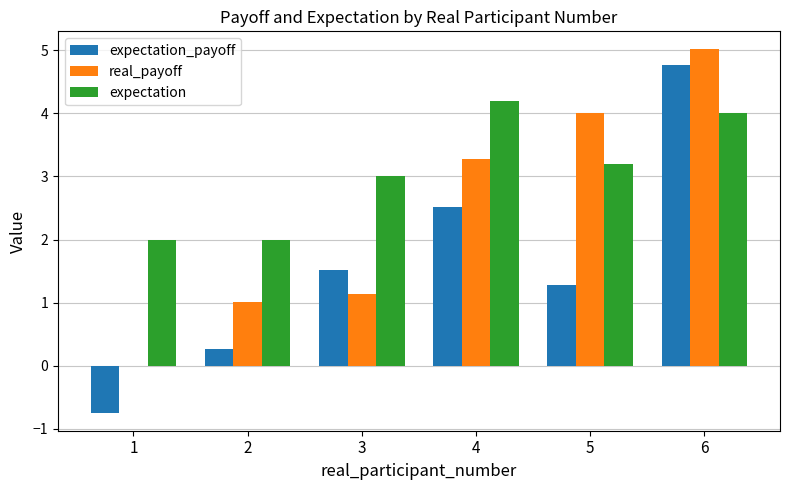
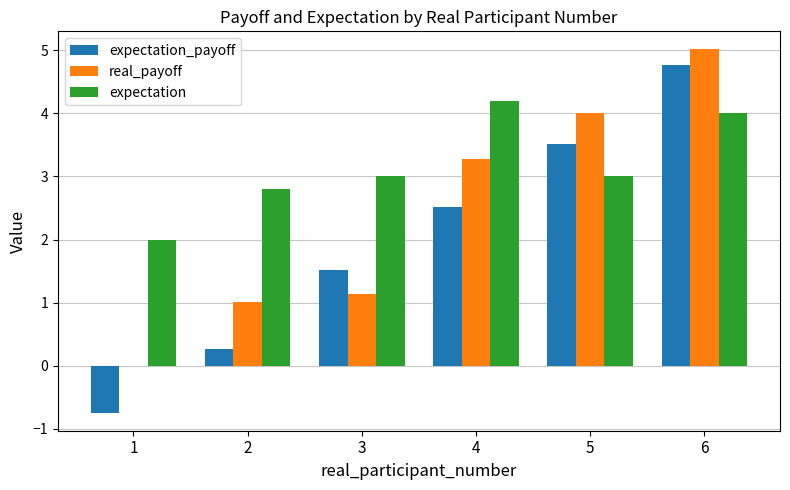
expectation, 2: 2.0 -> 2.8
expectation_payoff, 5: 1.3 -> 3.5
expectation, 5: 3.2 -> 3.0
